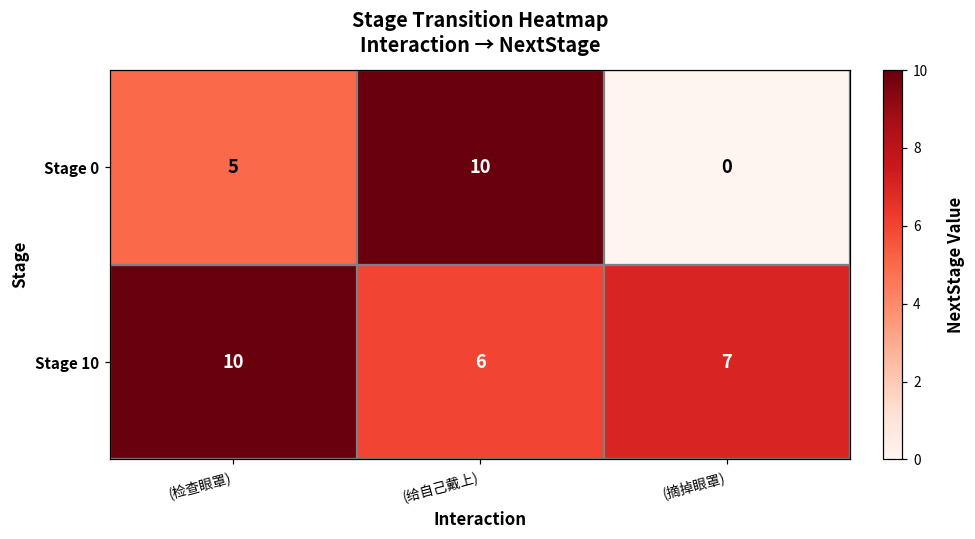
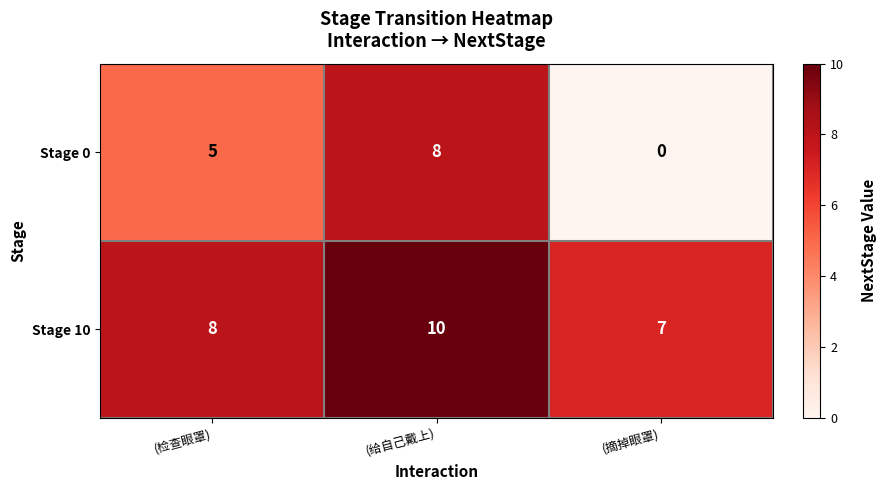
Stage 0, (给自己戴上): 10 -> 8
Stage 10, (检查眼罩): 10 -> 8
Stage 10, (给自己戴上): 6 -> 10
